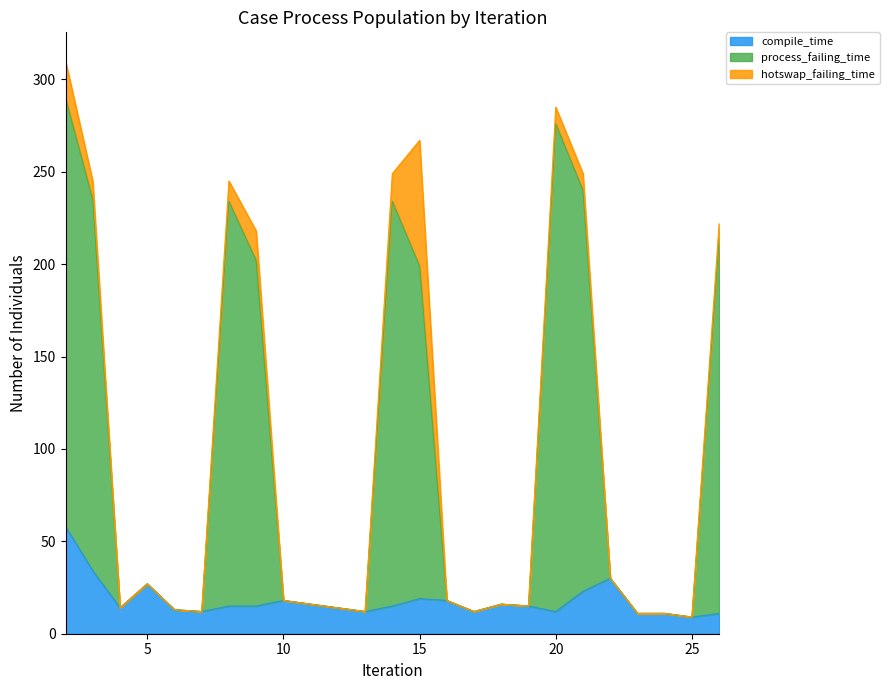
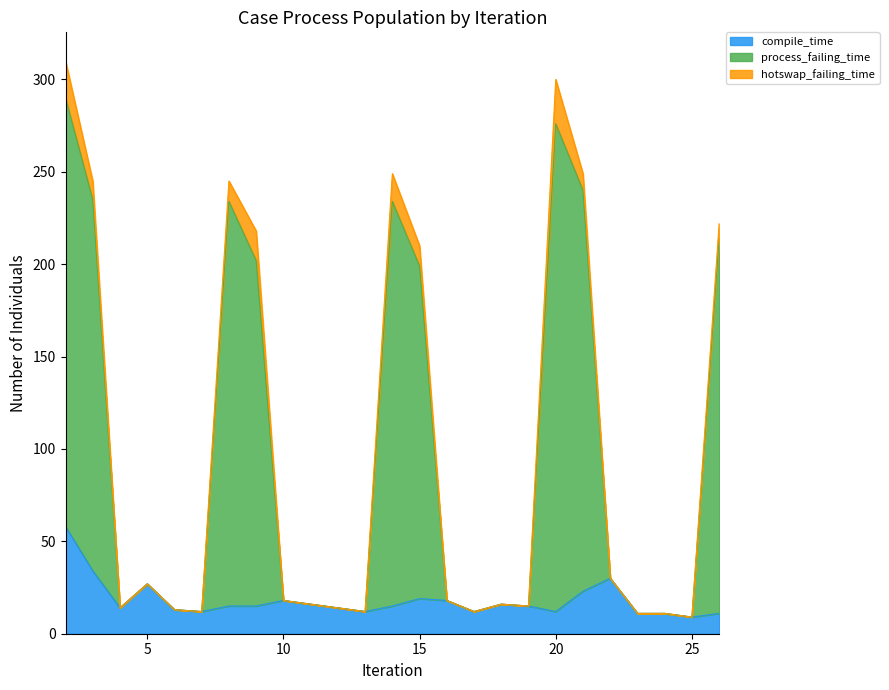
hotswap_failing_time, 15: 68 -> 11
hotswap_failing_time, 20: 9 -> 24
